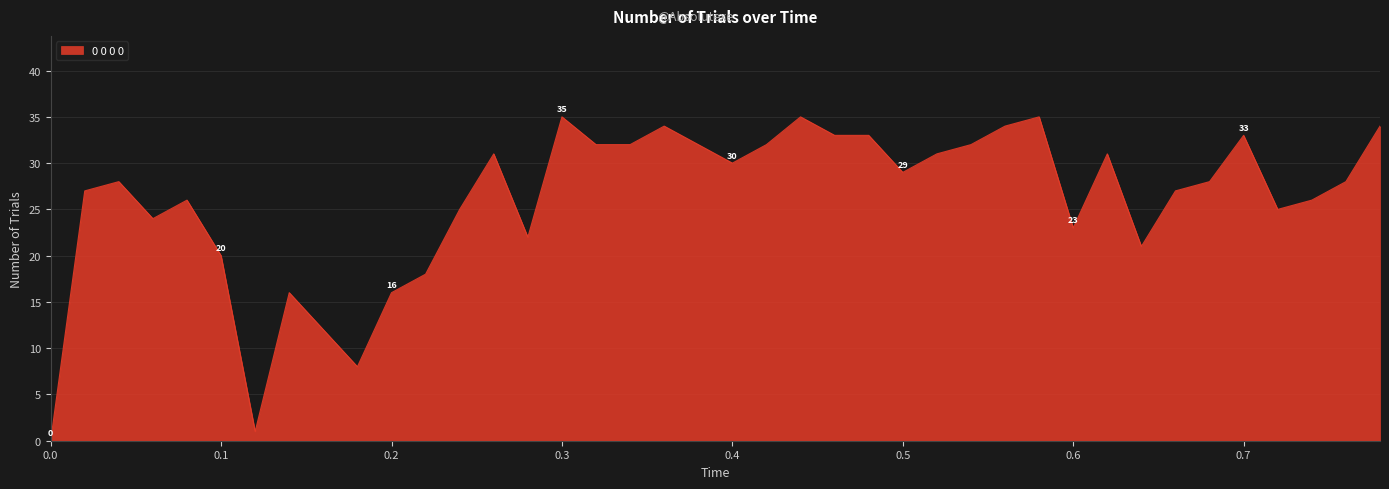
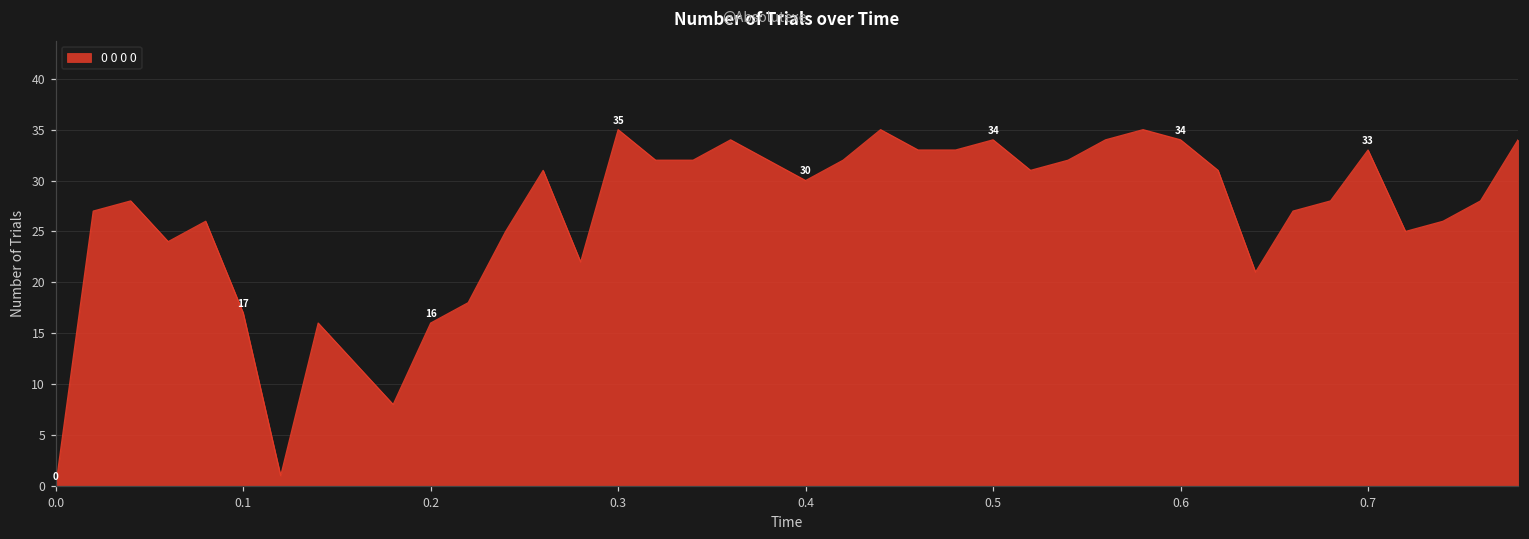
0.1: 20 -> 17
0.5: 29 -> 34
0.6: 23 -> 34
